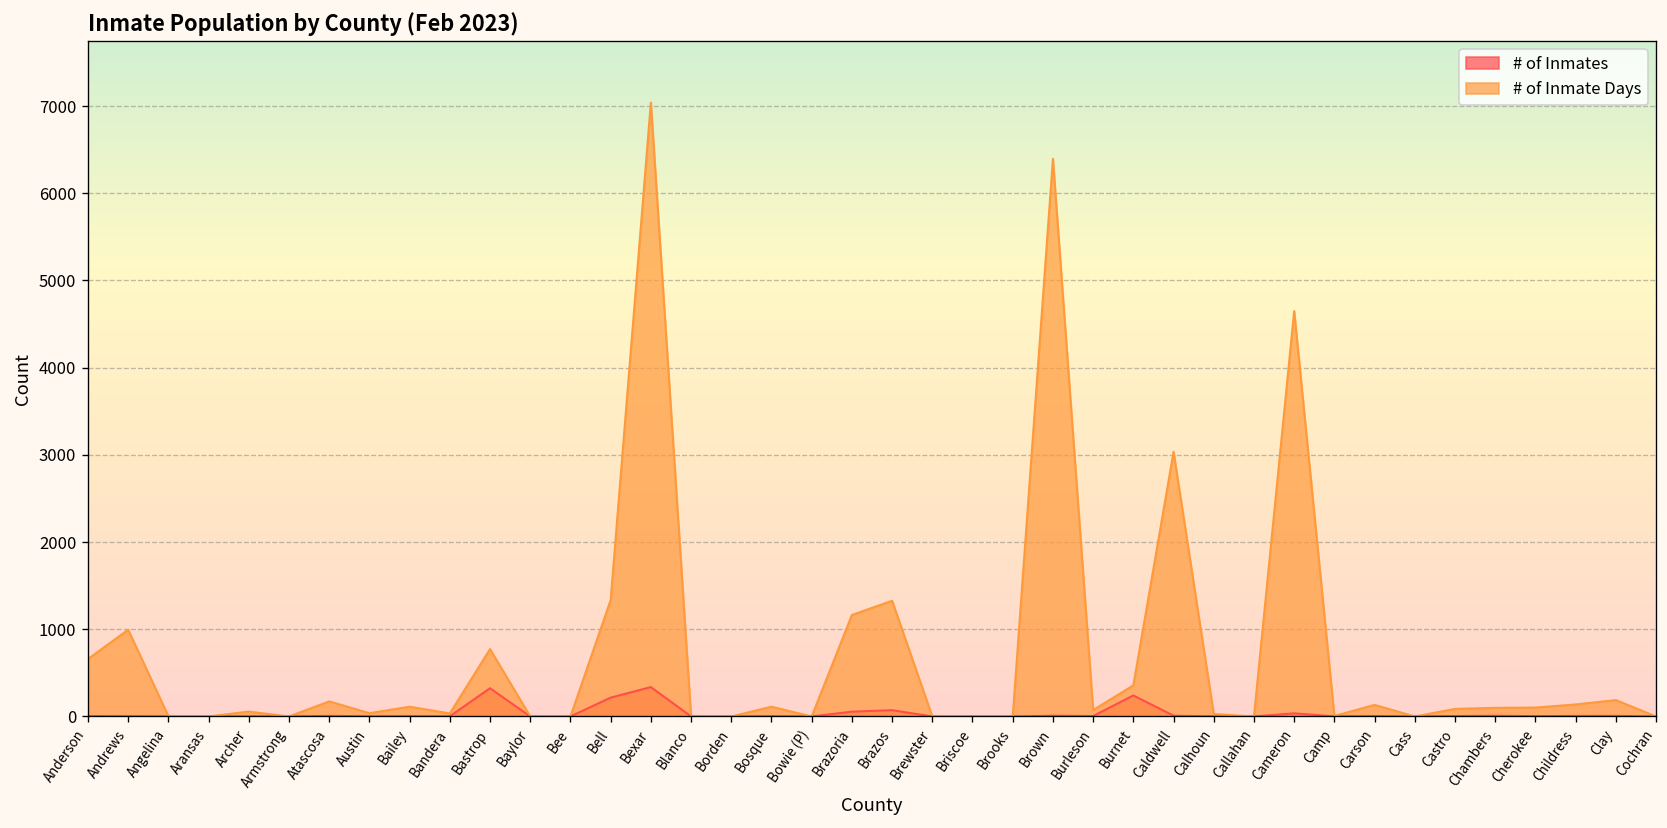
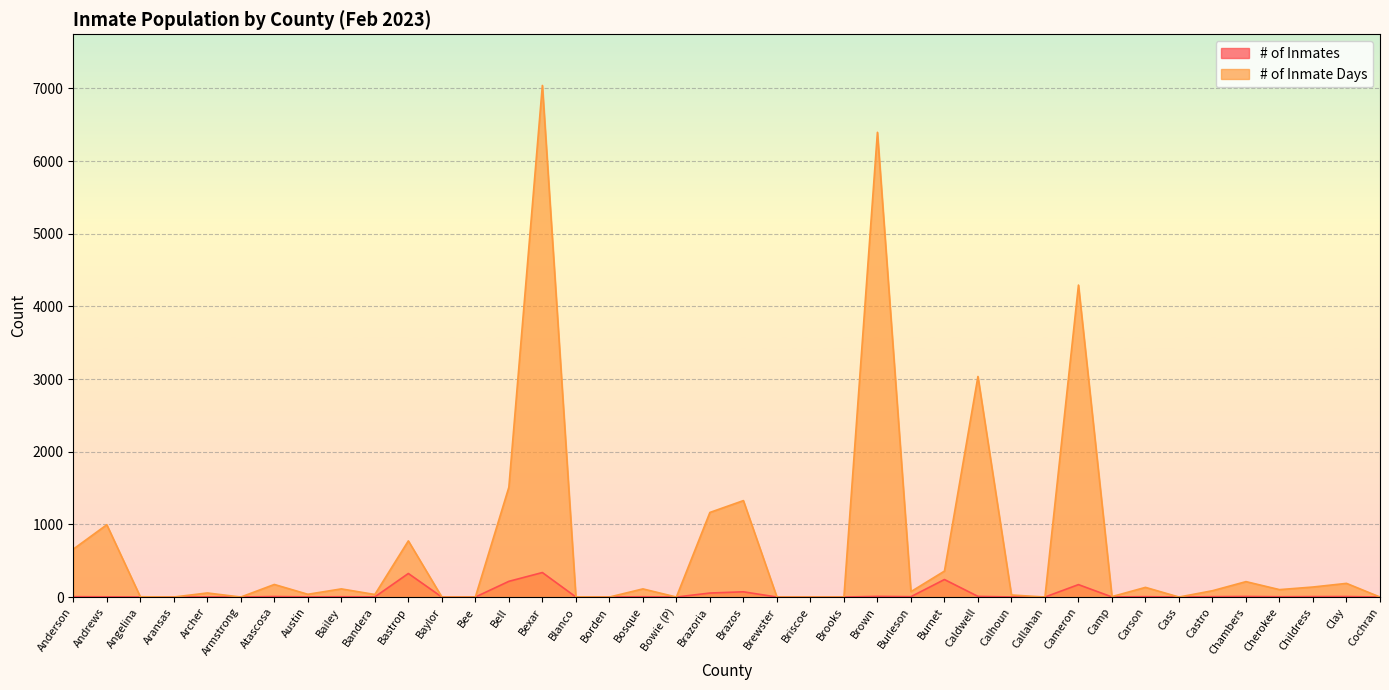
# of Inmate Days, Bell: 1300 -> 1500
# of Inmates, Cameron: 0 -> 200
# of Inmate Days, Cameron: 4600 -> 4300
# of Inmate Days, Chambers: 100 -> 200
